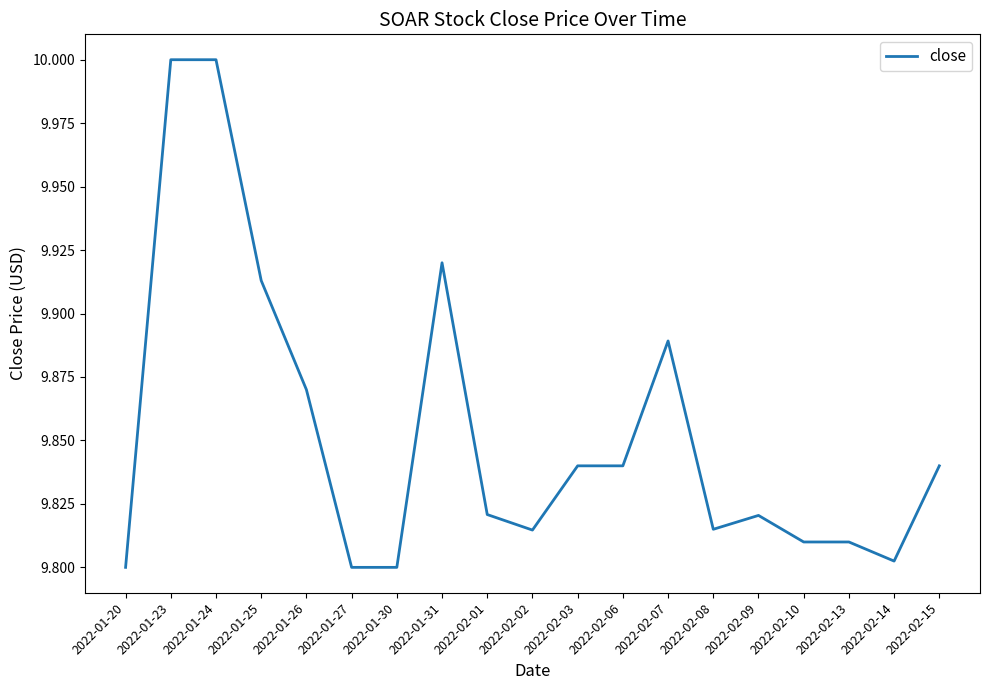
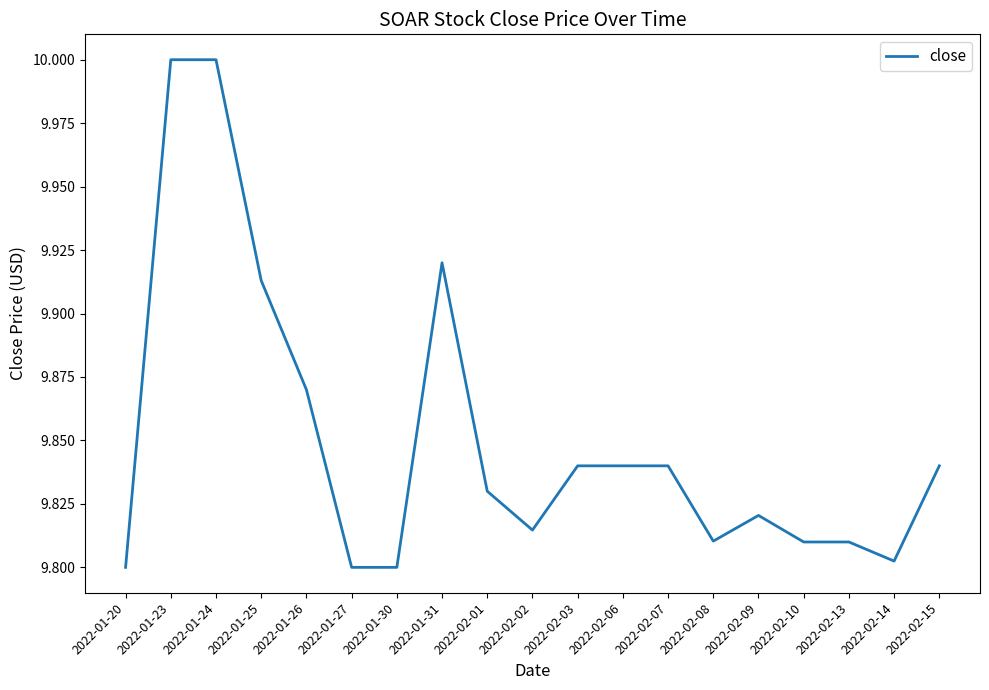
2022-02-01: 9.821 -> 9.830
2022-02-07: 9.889 -> 9.840
2022-02-08: 9.815 -> 9.810
